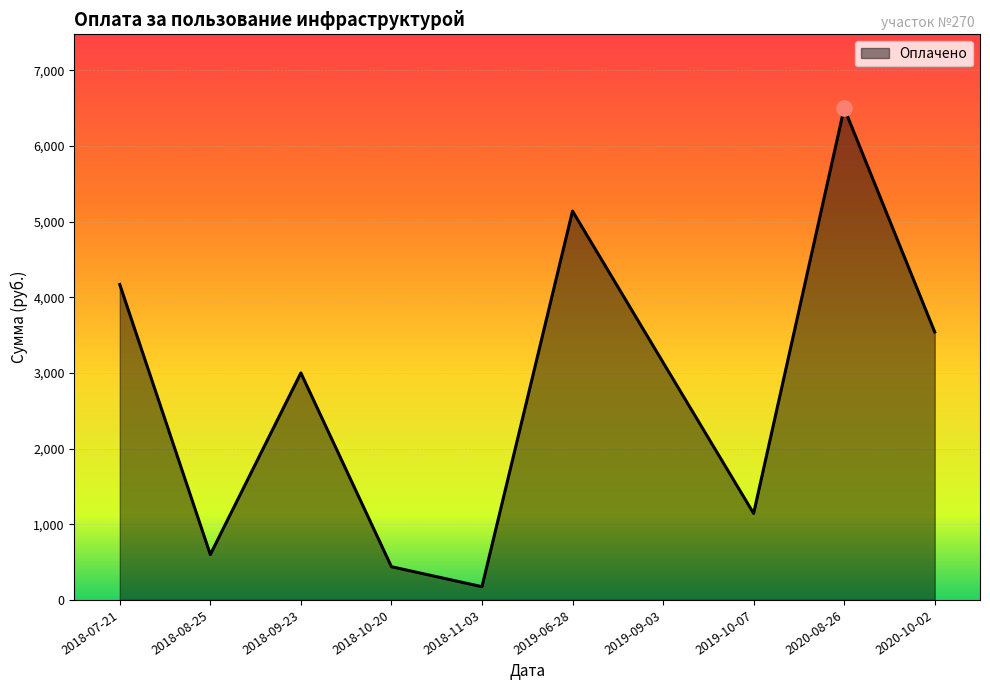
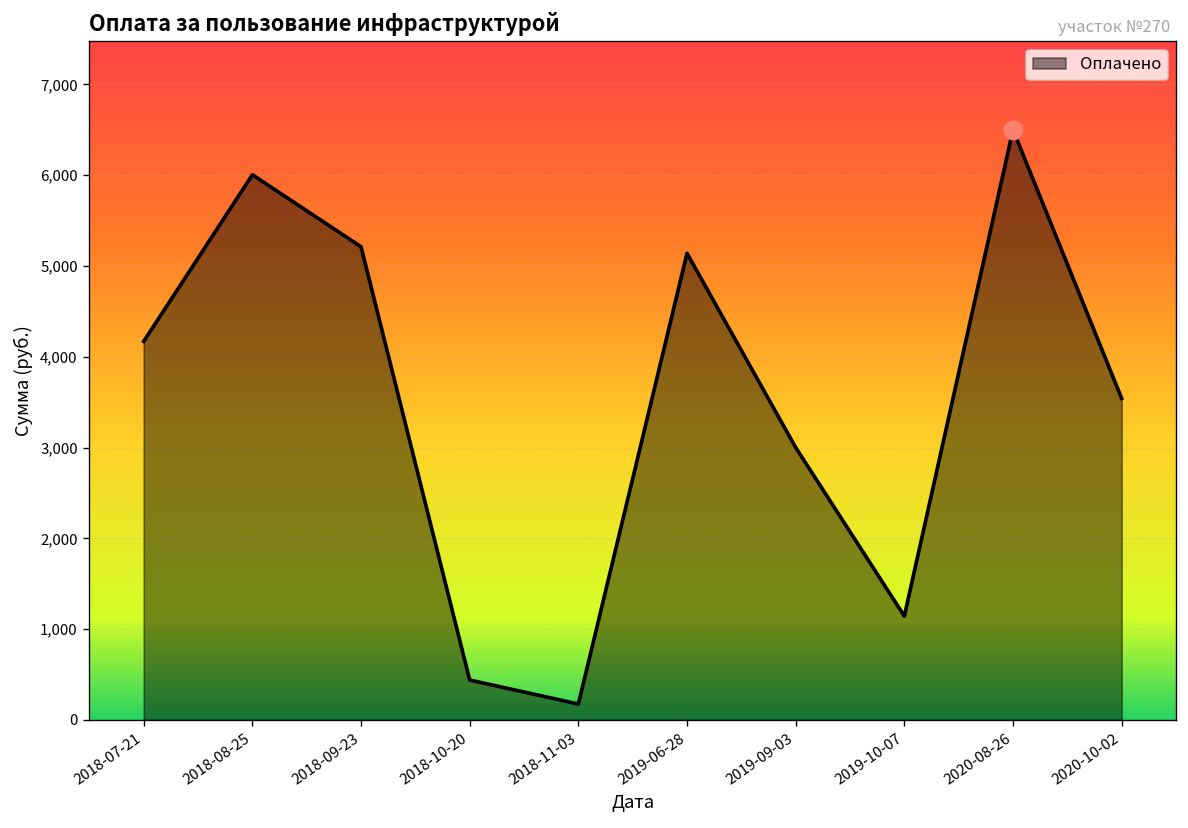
Оплачено, 2018-08-25: 600 -> 6,000
Оплачено, 2018-09-23: 3,000 -> 5,200
Оплачено, 2019-09-03: 3,100 -> 3,000
